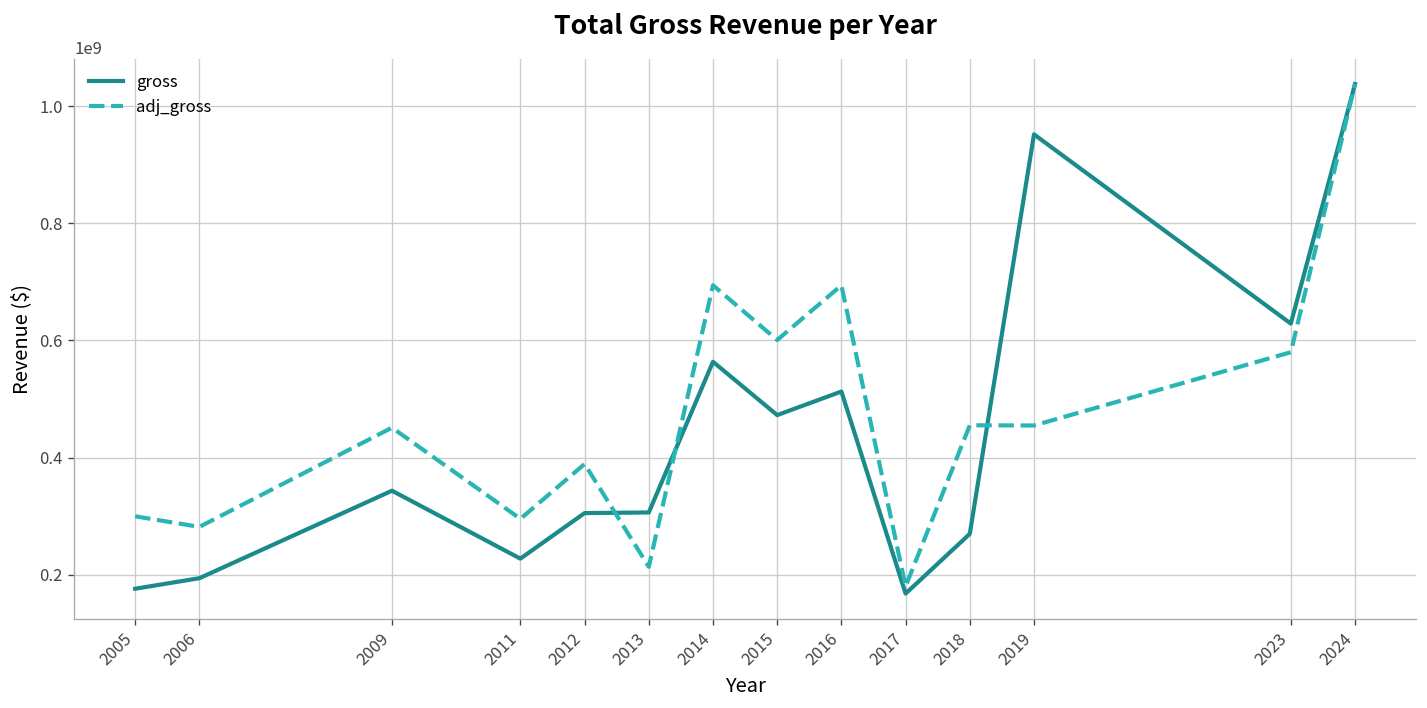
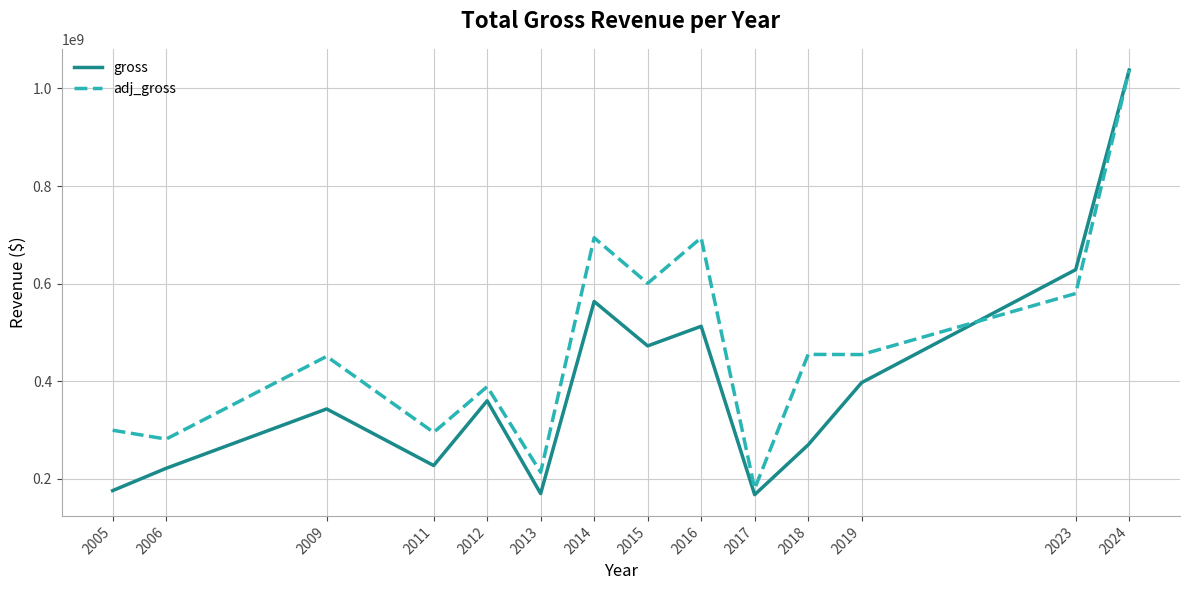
gross, 2006: 190000000 -> 220000000
gross, 2012: 310000000 -> 360000000
gross, 2013: 310000000 -> 170000000
gross, 2019: 950000000 -> 400000000
